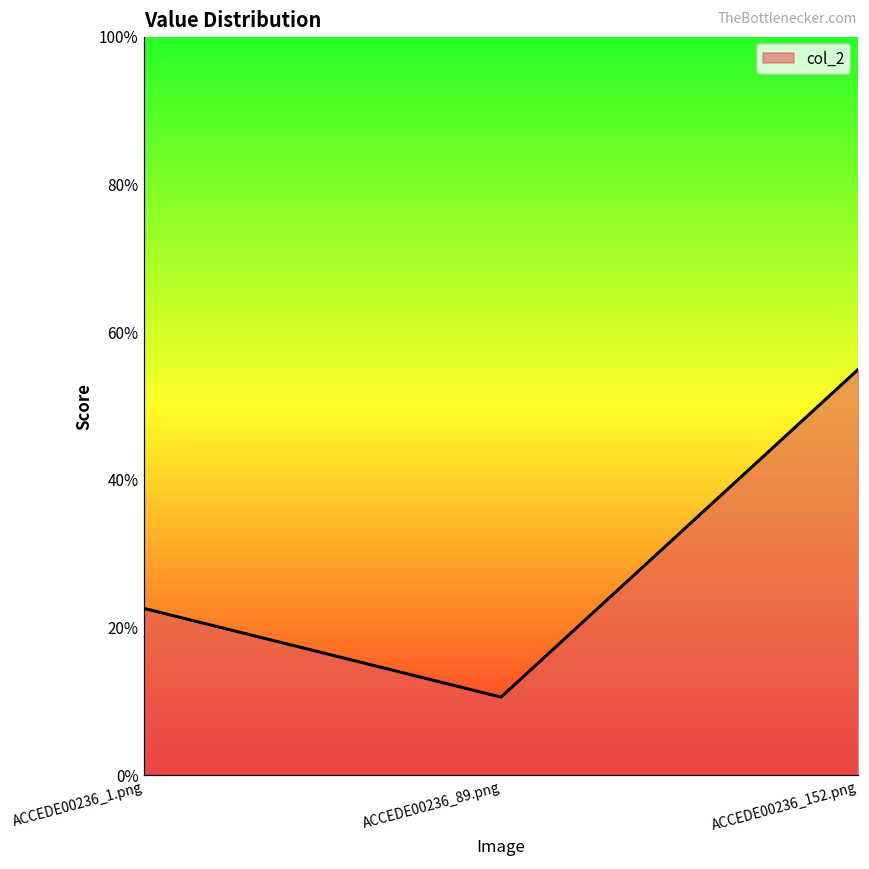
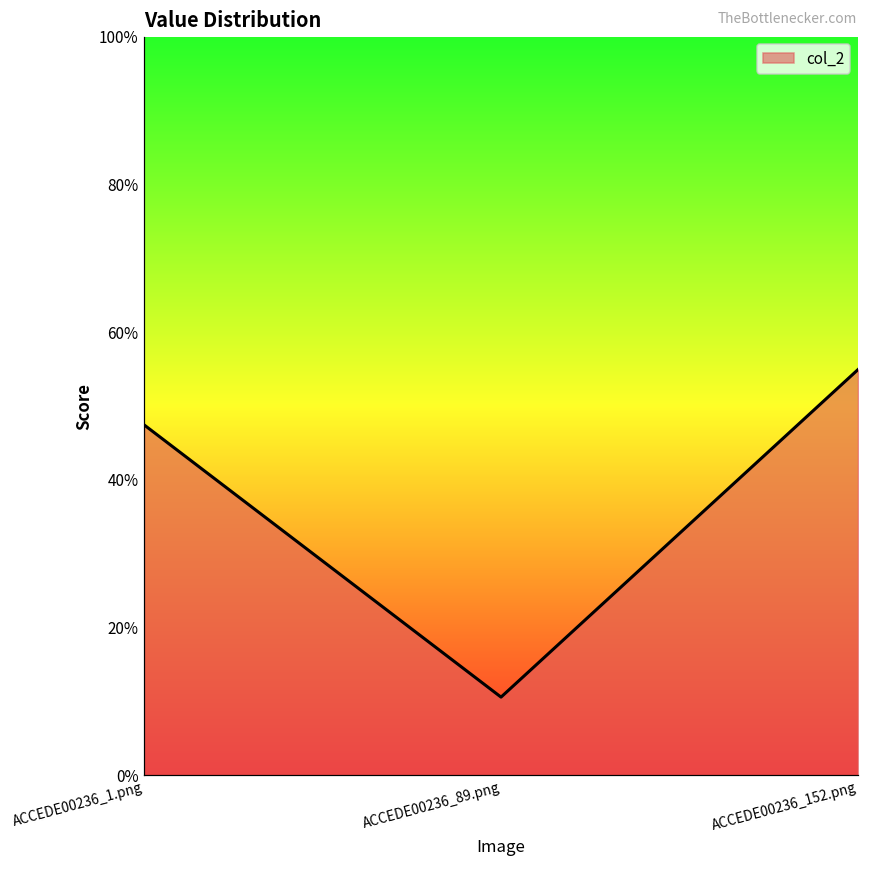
ACCEDE00236_1.png: 23% -> 47%
